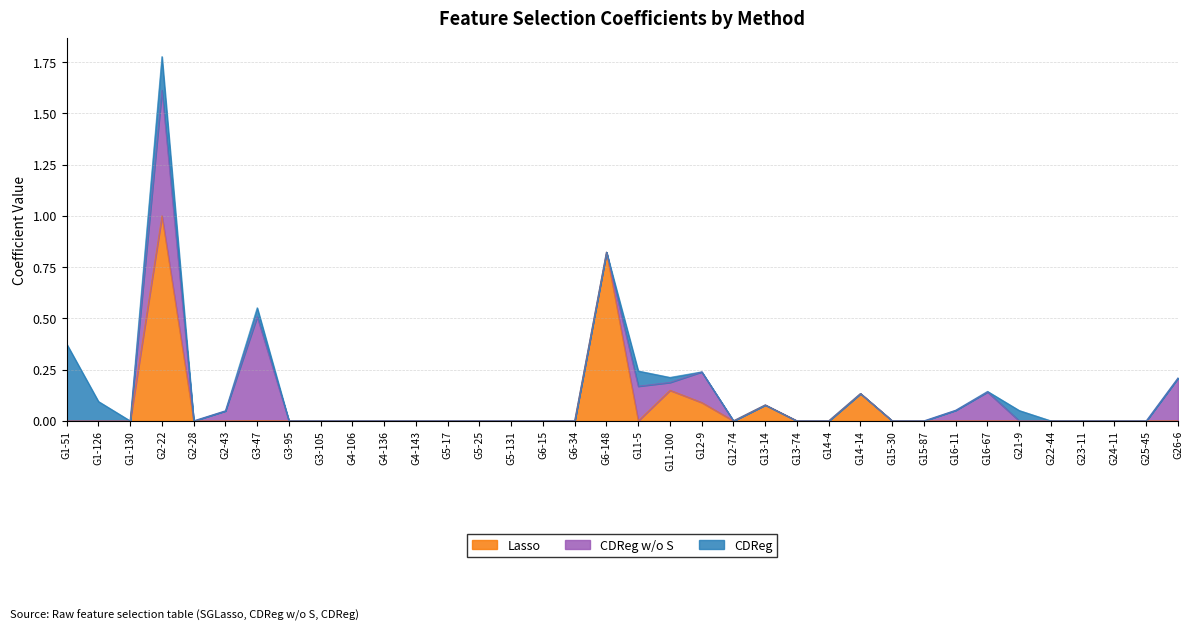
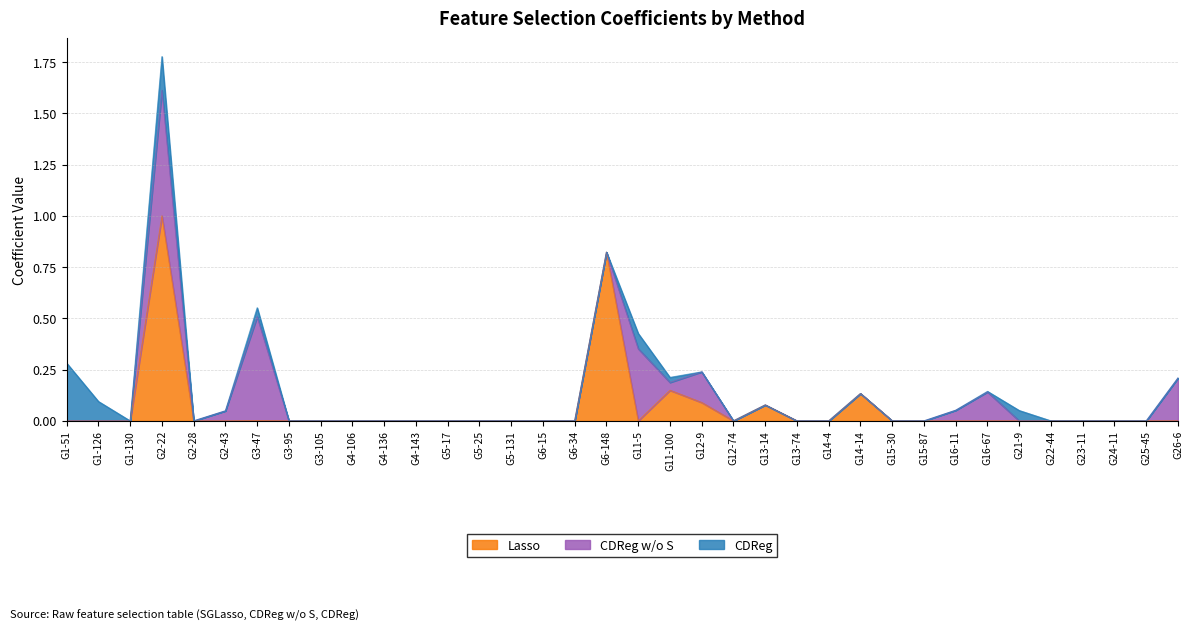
CDReg, G1-51: 0.38 -> 0.28
CDReg w/o S, G11-5: 0.17 -> 0.35
